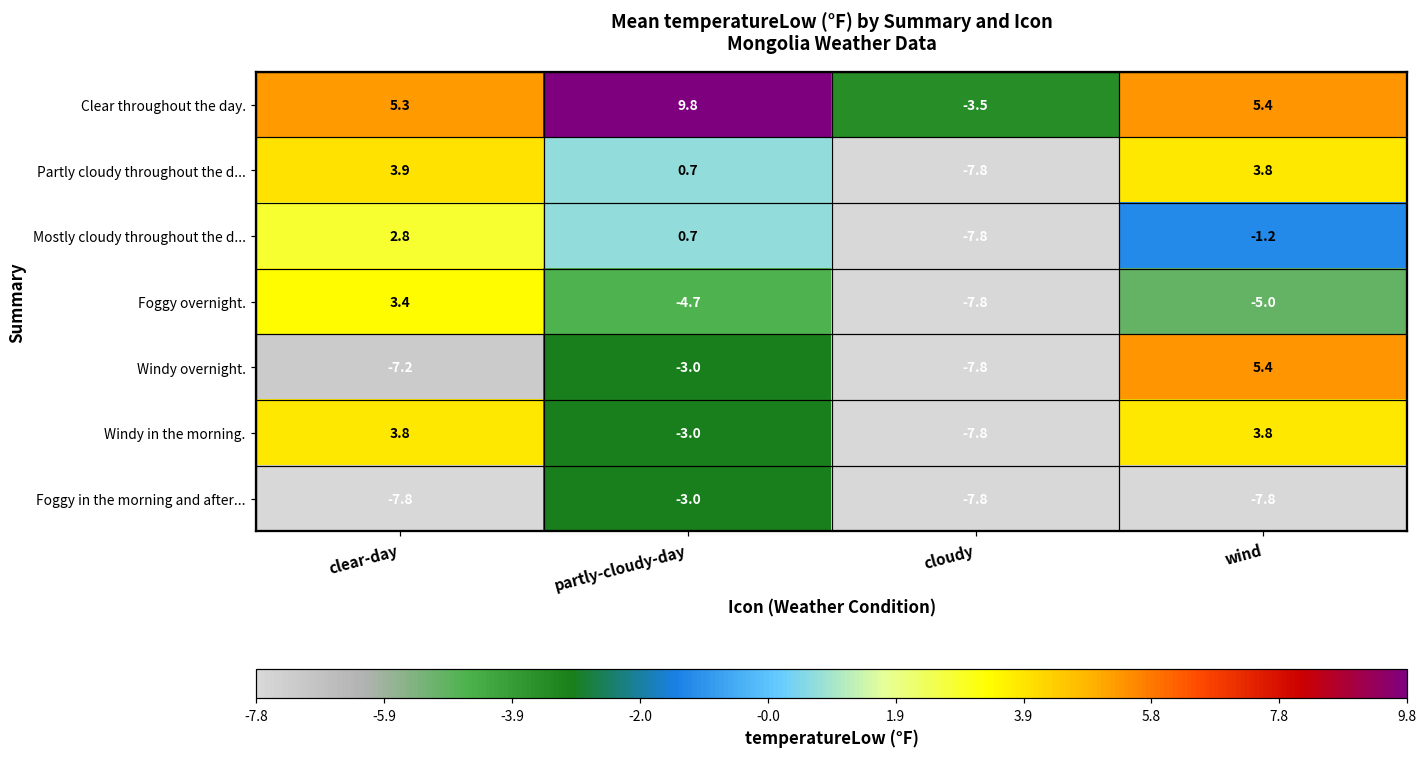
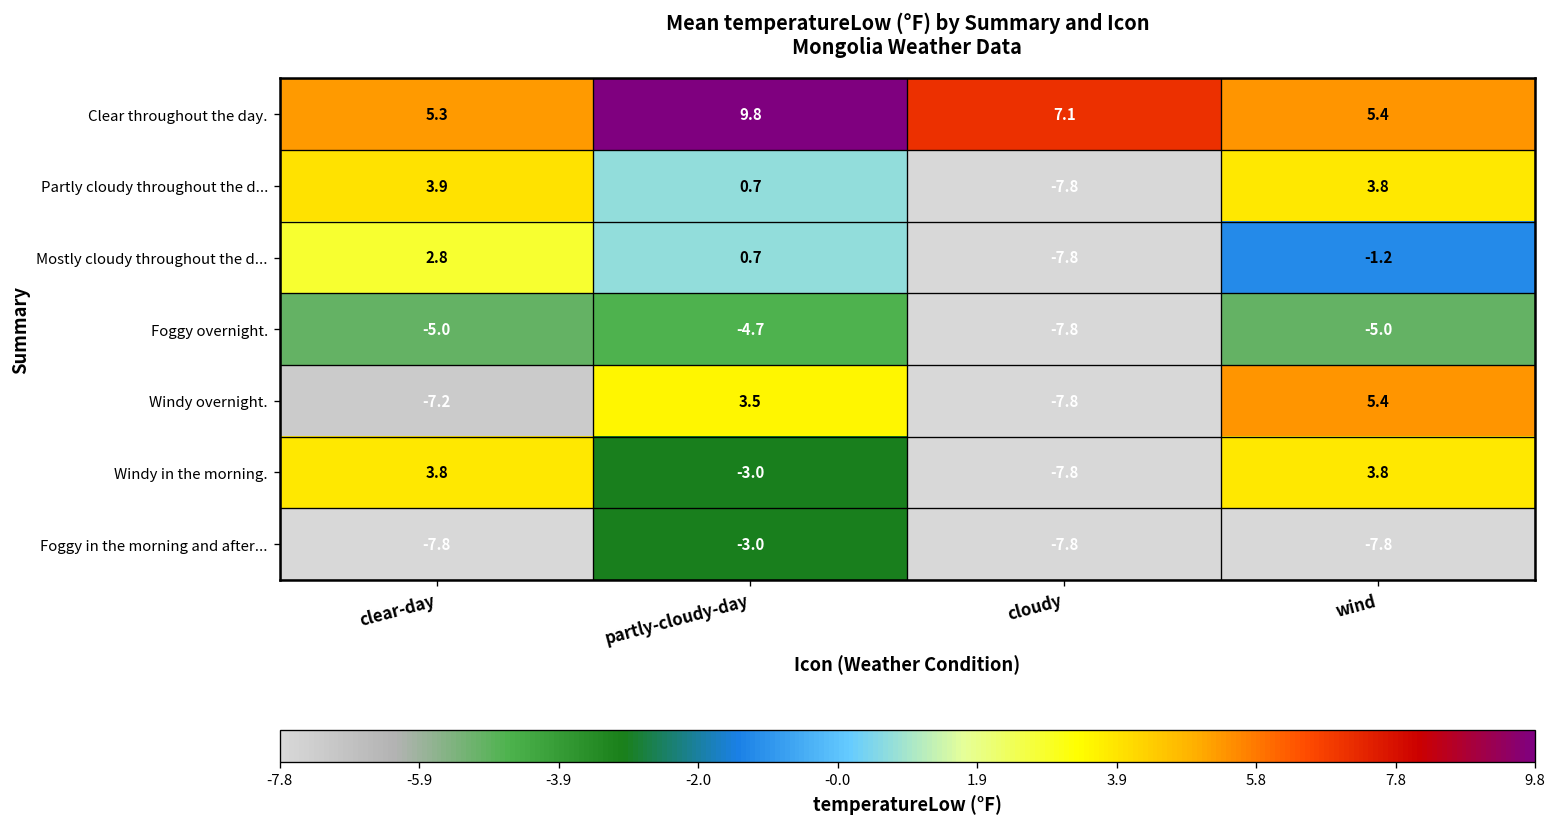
Clear throughout the day., cloudy: -3.5 -> 7.1
Foggy overnight., clear-day: 3.4 -> -5.0
Windy overnight., partly-cloudy-day: -3.0 -> 3.5
